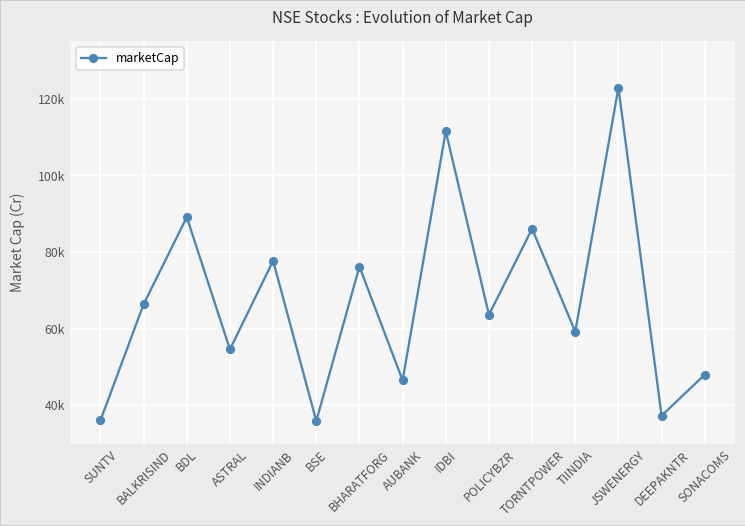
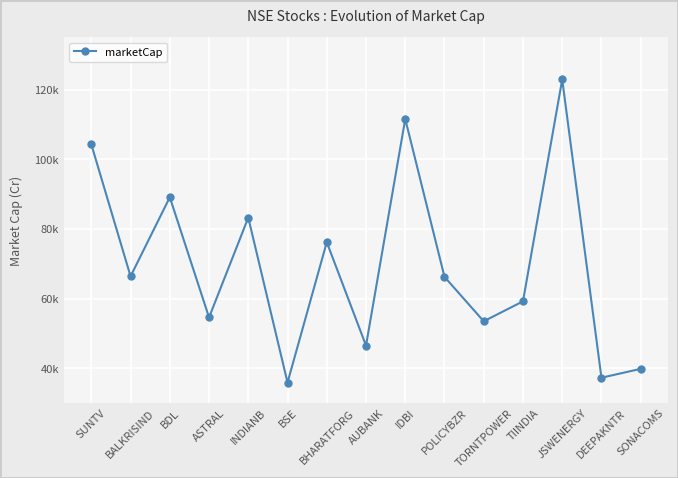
SUNTV: 36000 -> 104000
INDIANB: 78000 -> 83000
POLICYBZR: 64000 -> 66000
TORNTPOWER: 86000 -> 53000
SONACOMS: 48000 -> 40000
